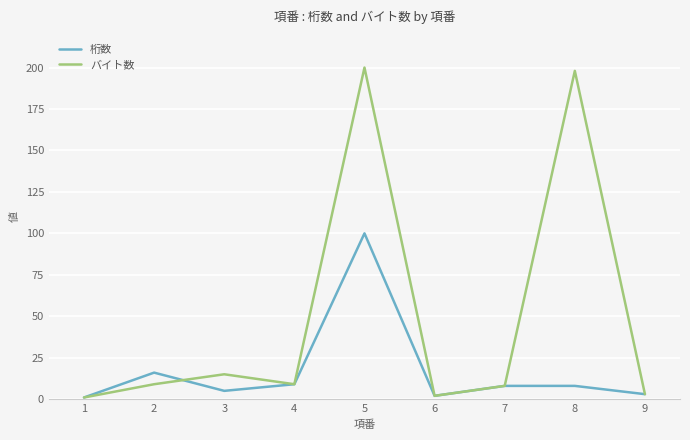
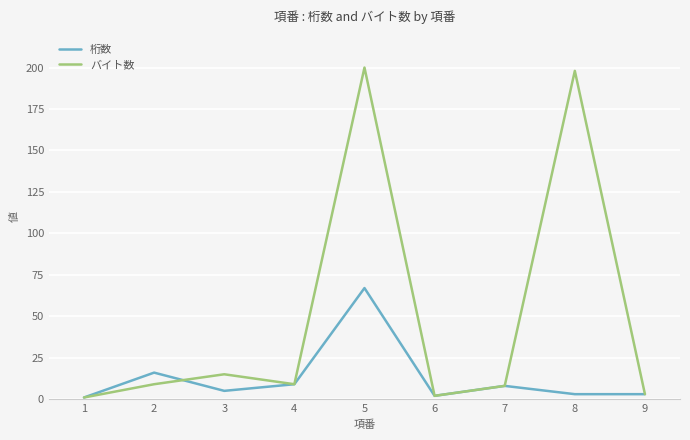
桁数, 5: 100 -> 67
桁数, 8: 8 -> 3
